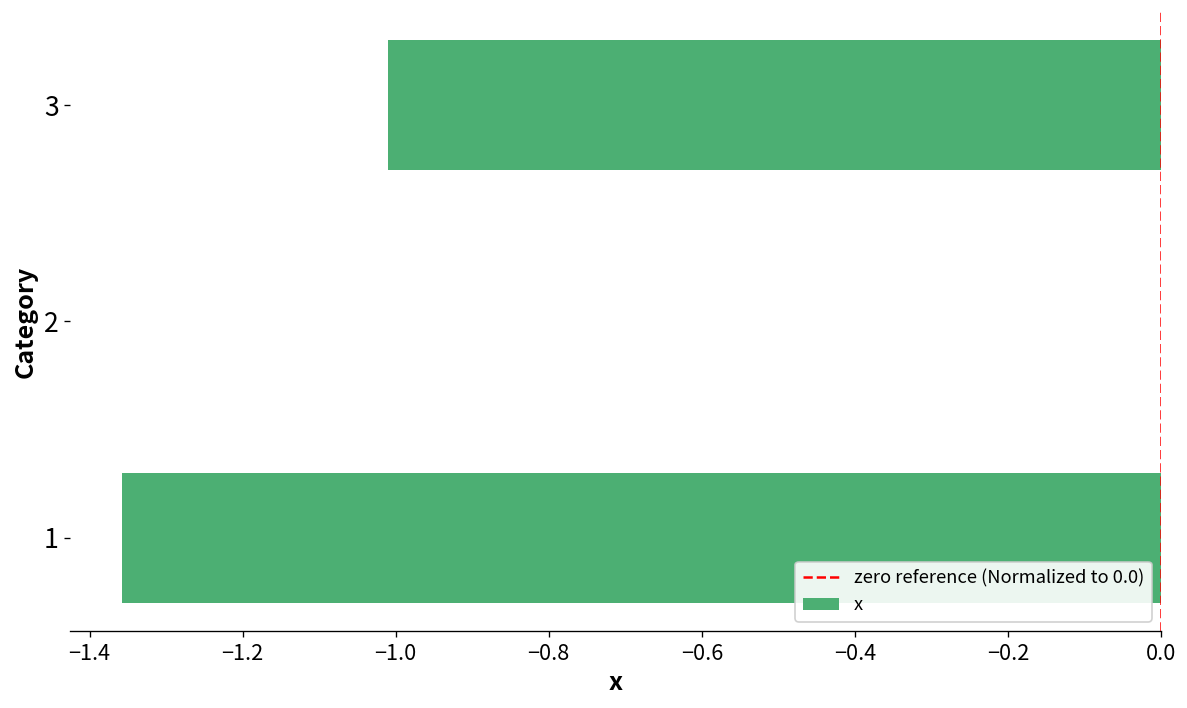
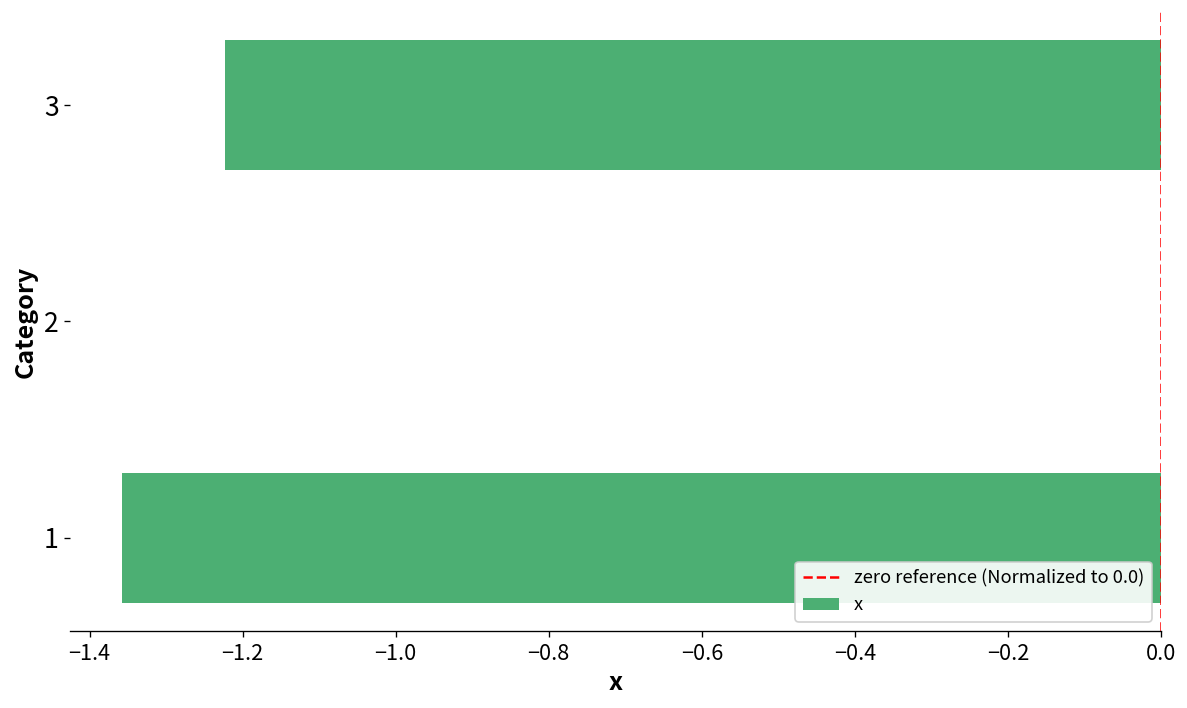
3: -1.01 -> -1.22
